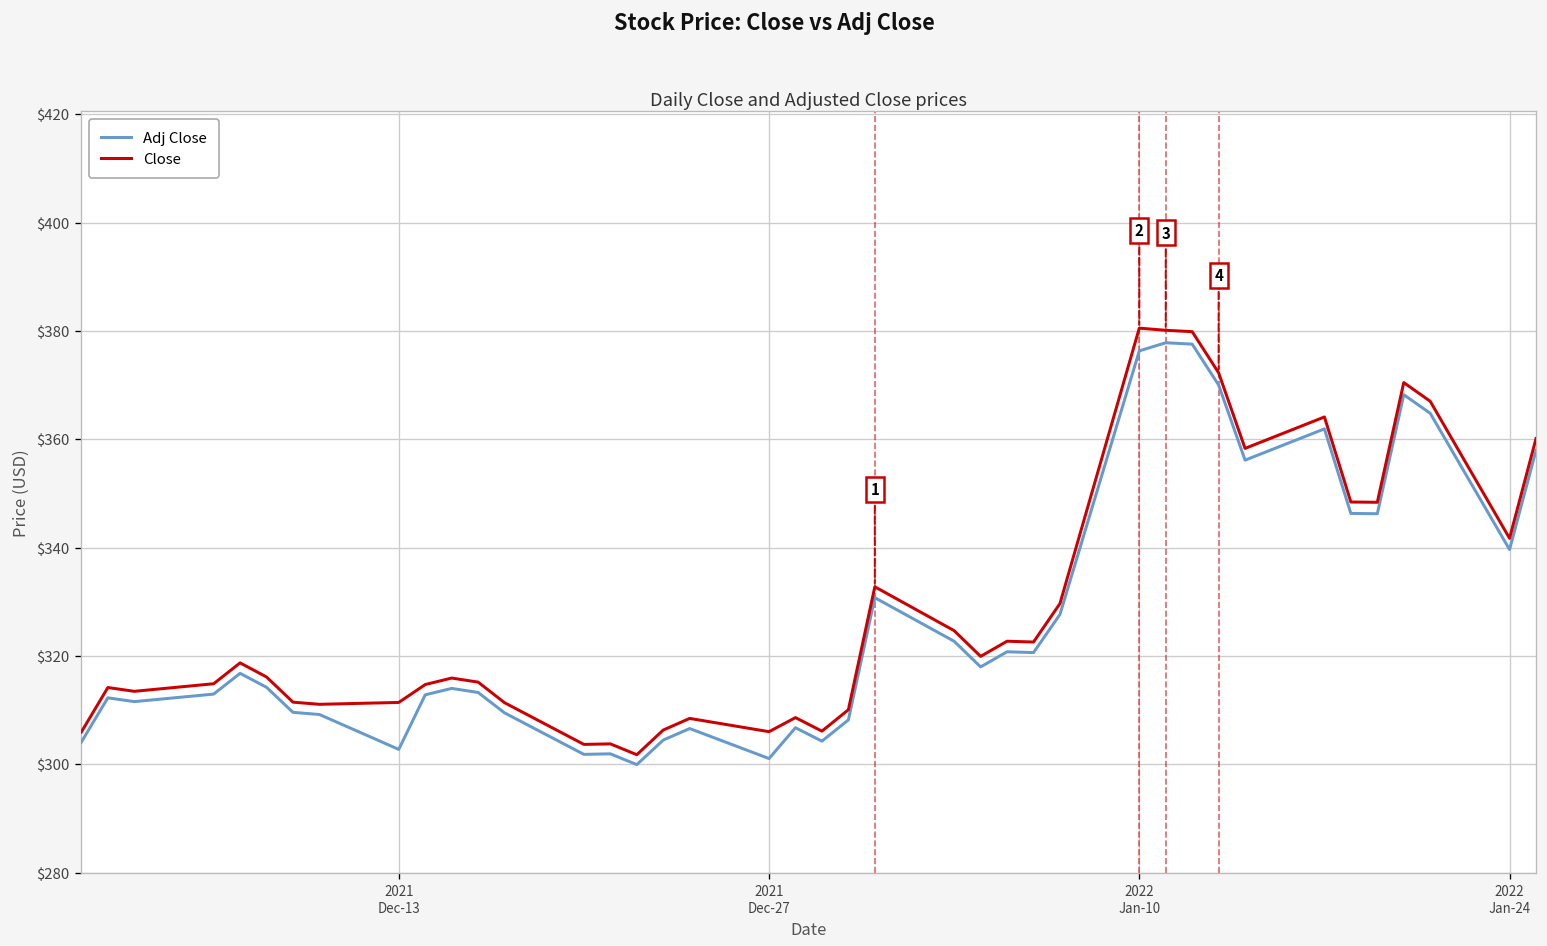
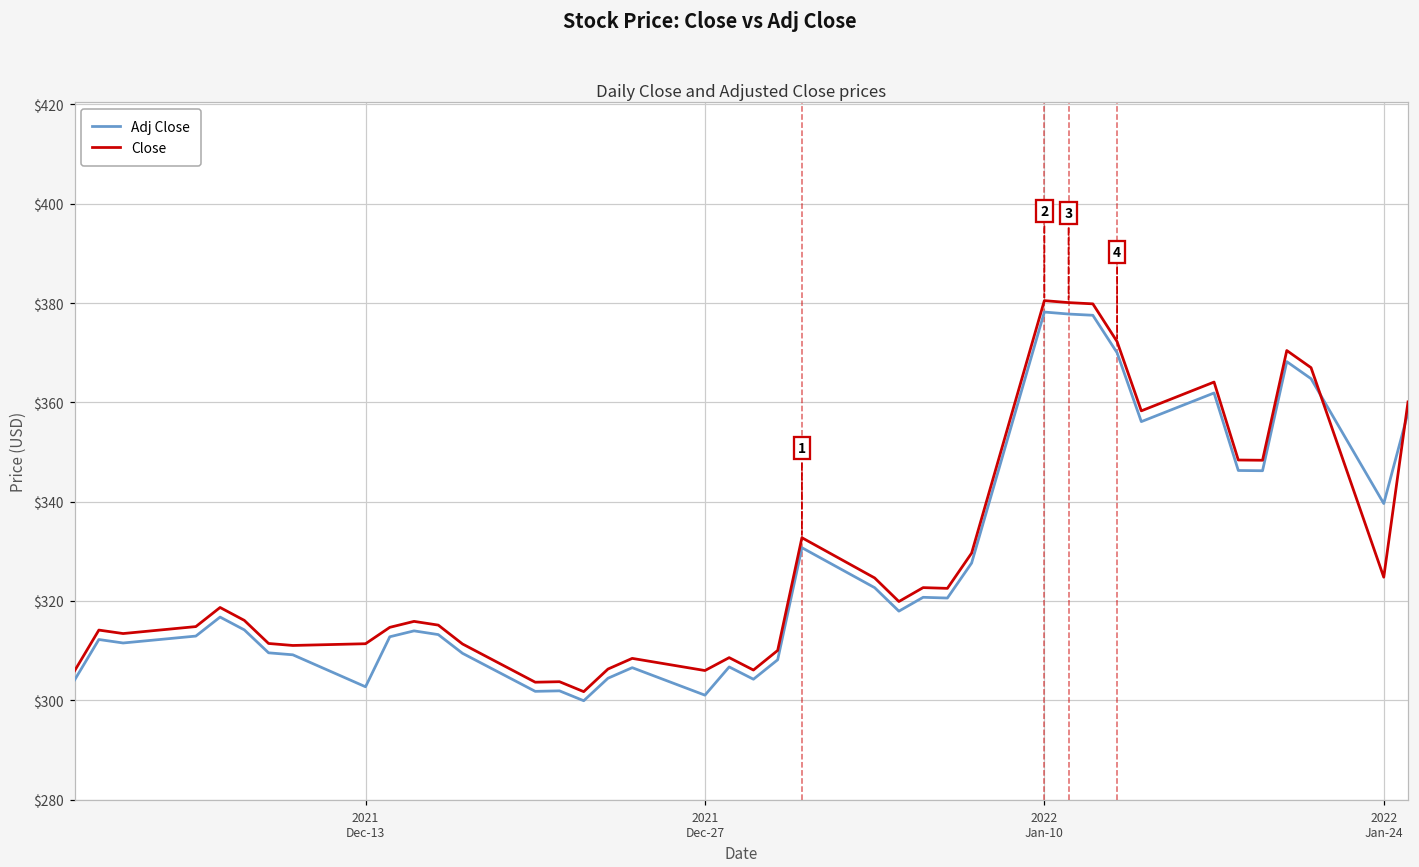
Adj Close, 2022 Jan-10: $376 -> $378
Close, 2022 Jan-24: $342 -> $325
